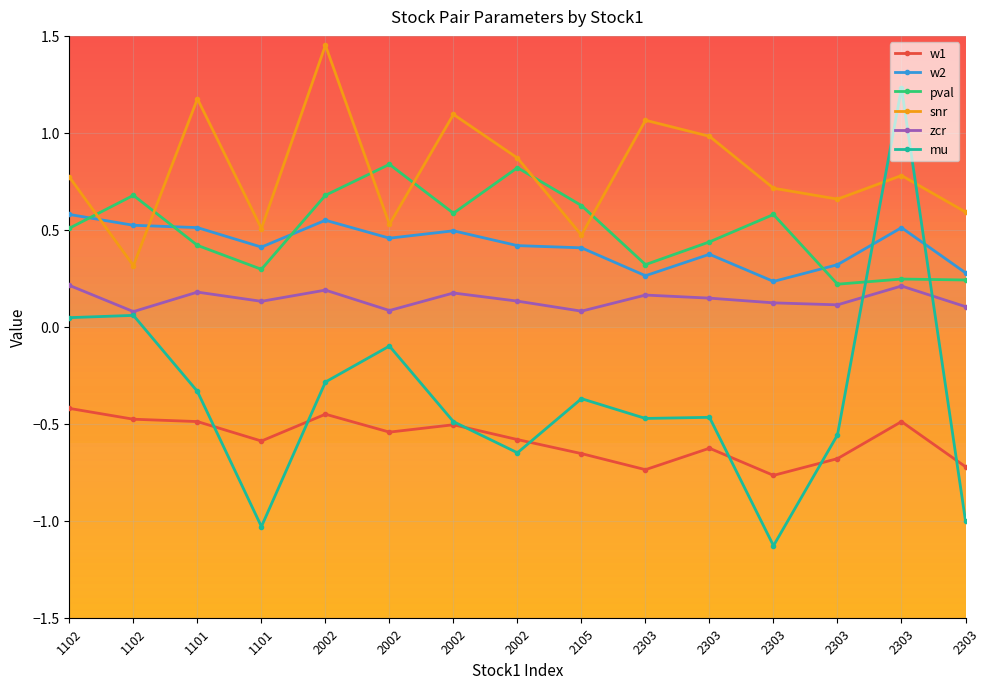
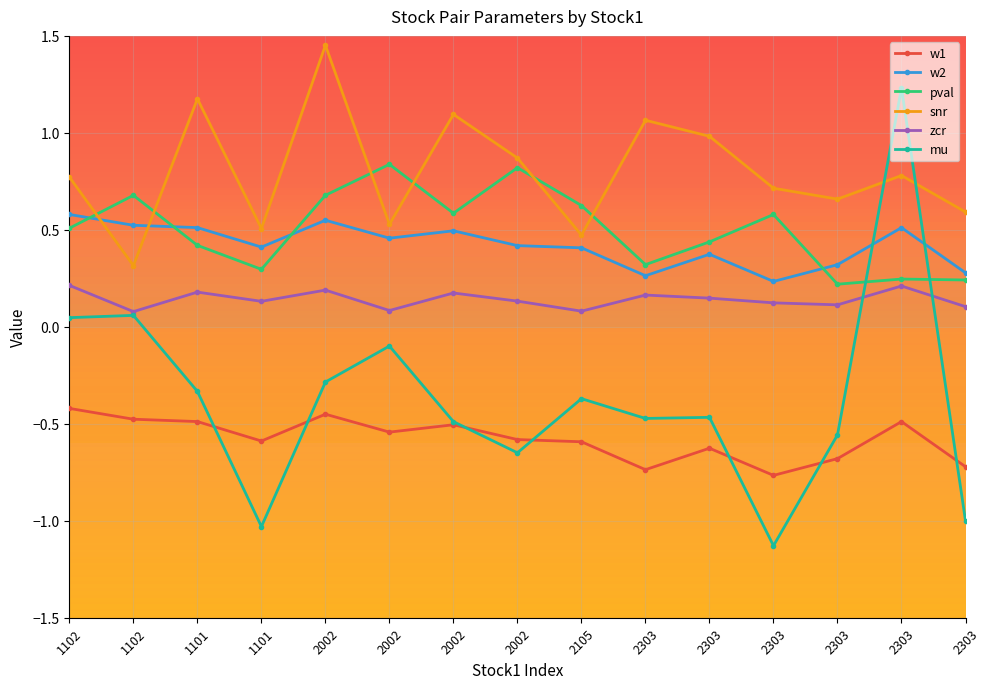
w1, 2105: -0.65 -> -0.59
